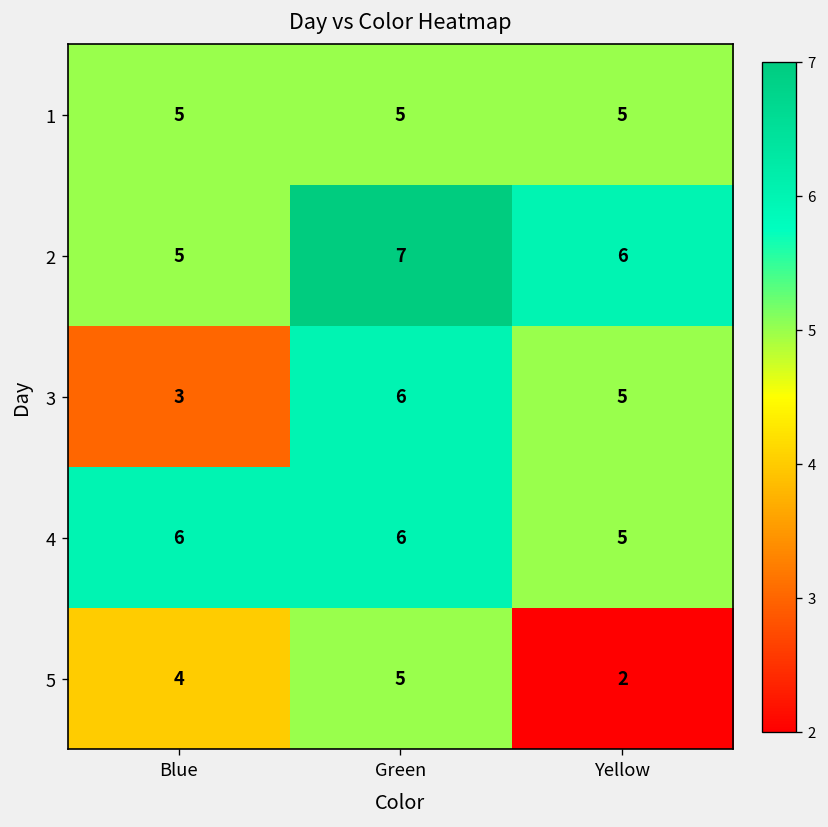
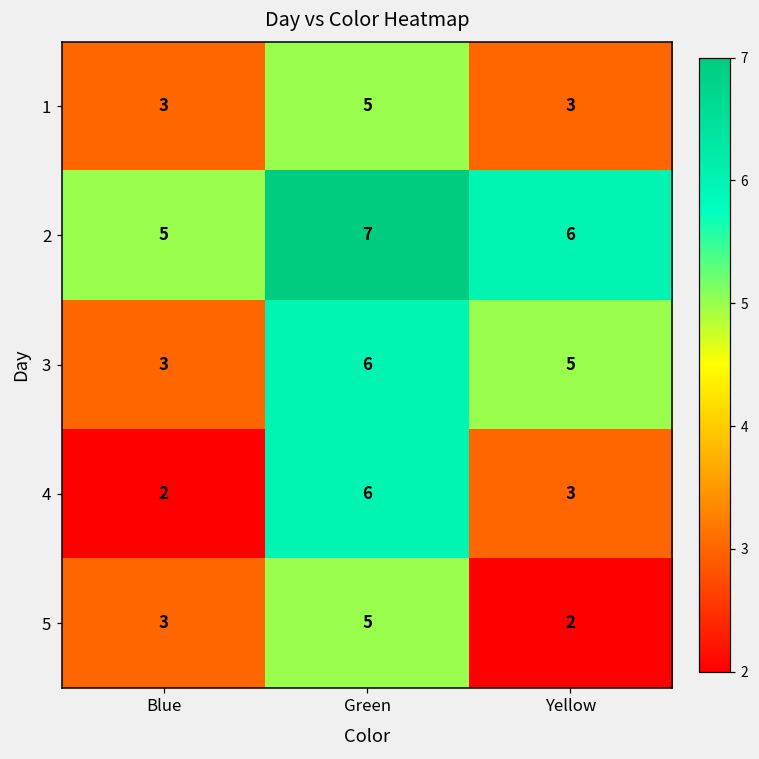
1, Blue: 5 -> 3
1, Yellow: 5 -> 3
4, Blue: 6 -> 2
4, Yellow: 5 -> 3
5, Blue: 4 -> 3
